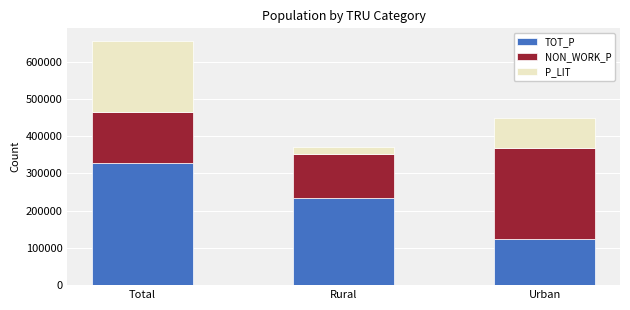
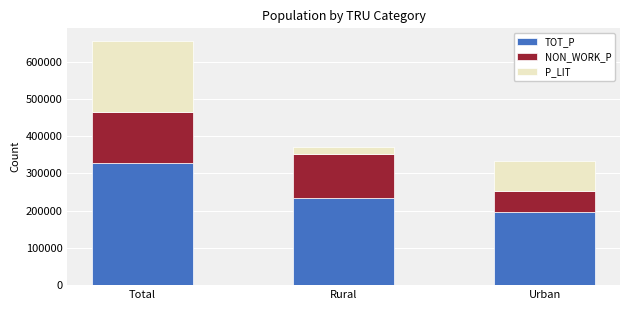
TOT_P, Urban: 120000 -> 200000
NON_WORK_P, Urban: 250000 -> 60000
